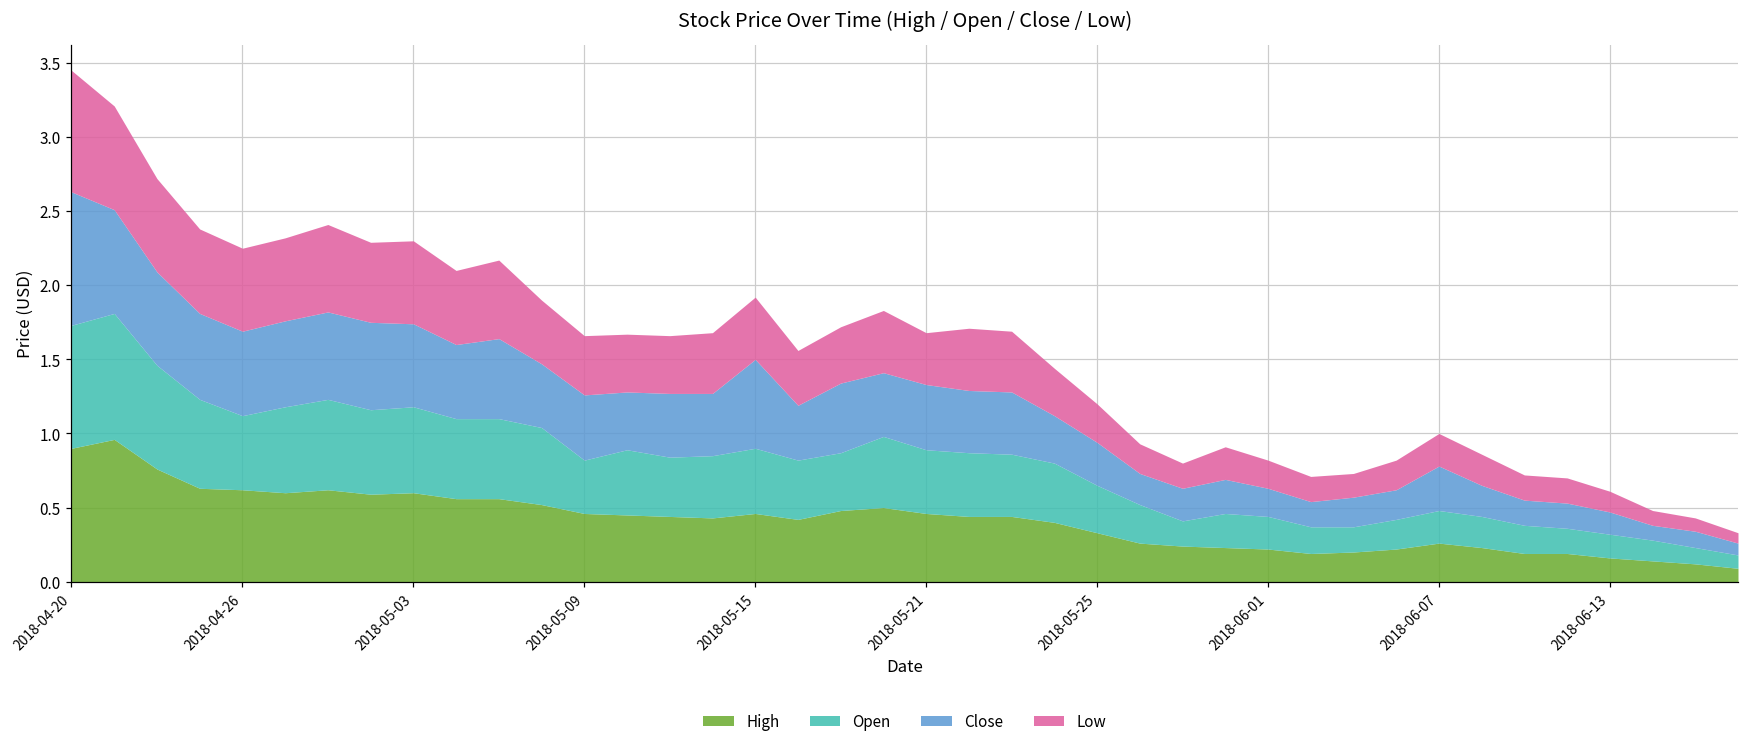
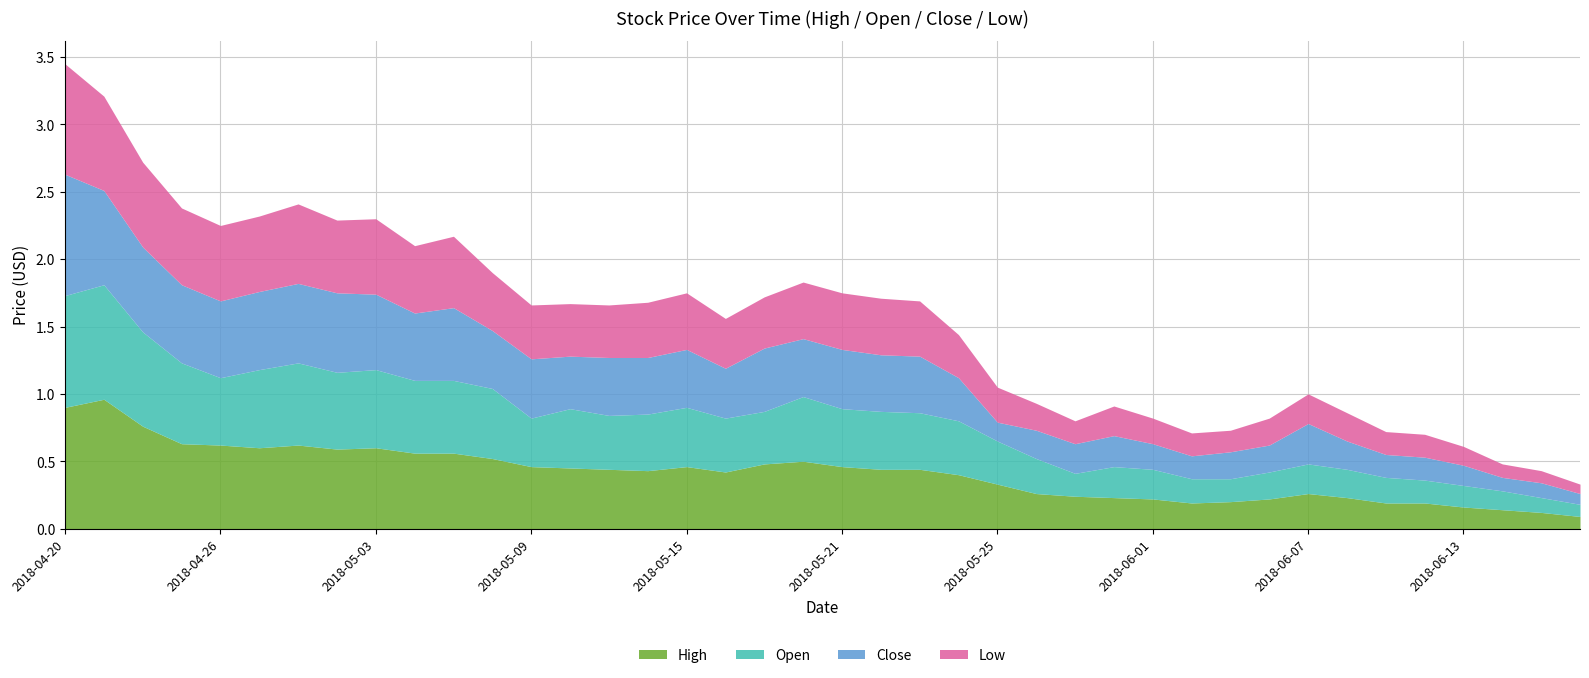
Close, 2018-05-15: 0.60 -> 0.43
Low, 2018-05-21: 0.35 -> 0.42
Close, 2018-05-25: 0.29 -> 0.14
